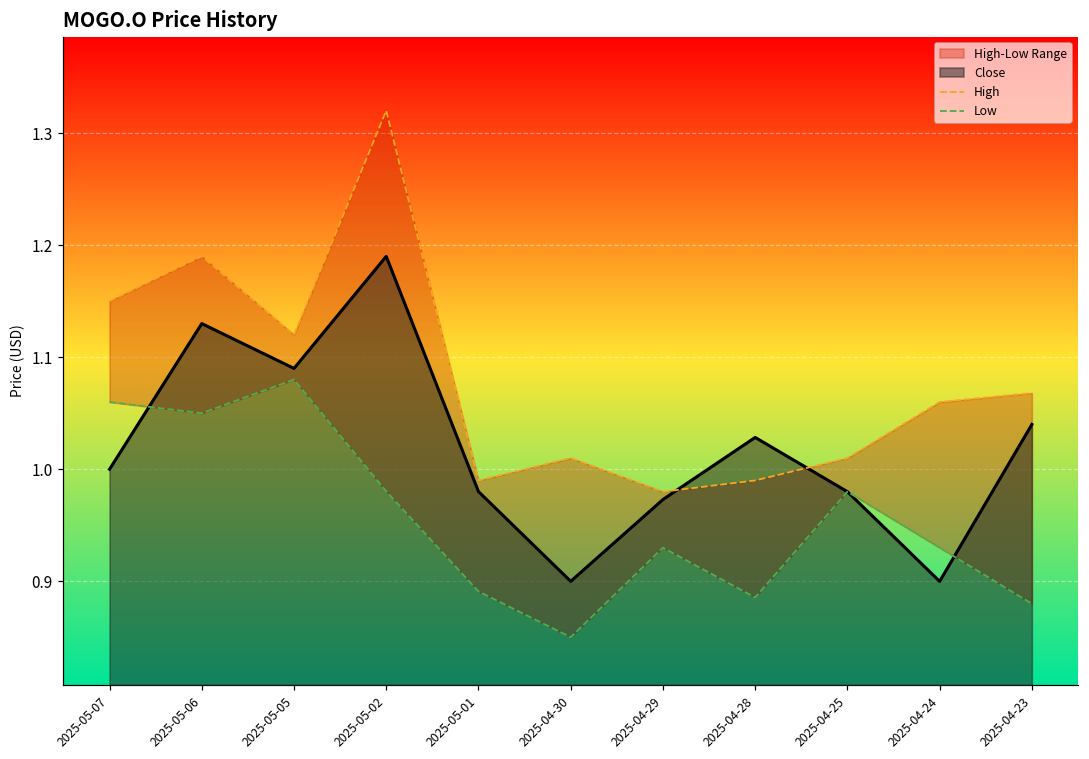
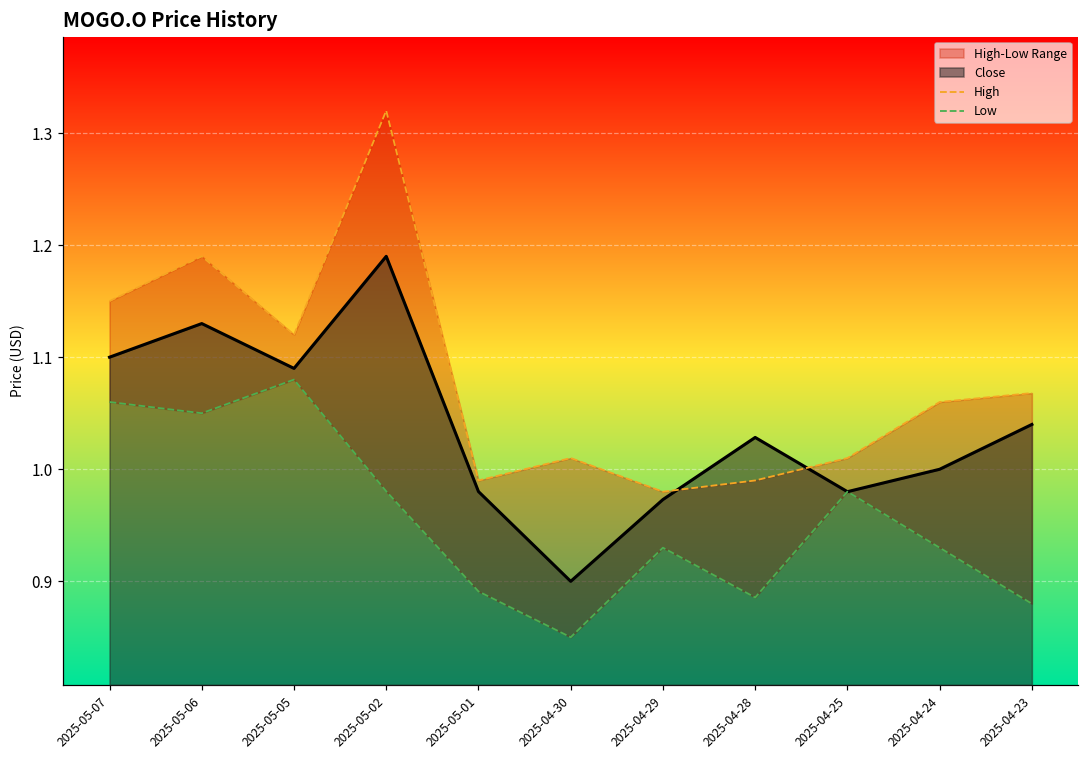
Close, 2025-05-07: 1.0 -> 1.1
Close, 2025-04-24: 0.9 -> 1.0
